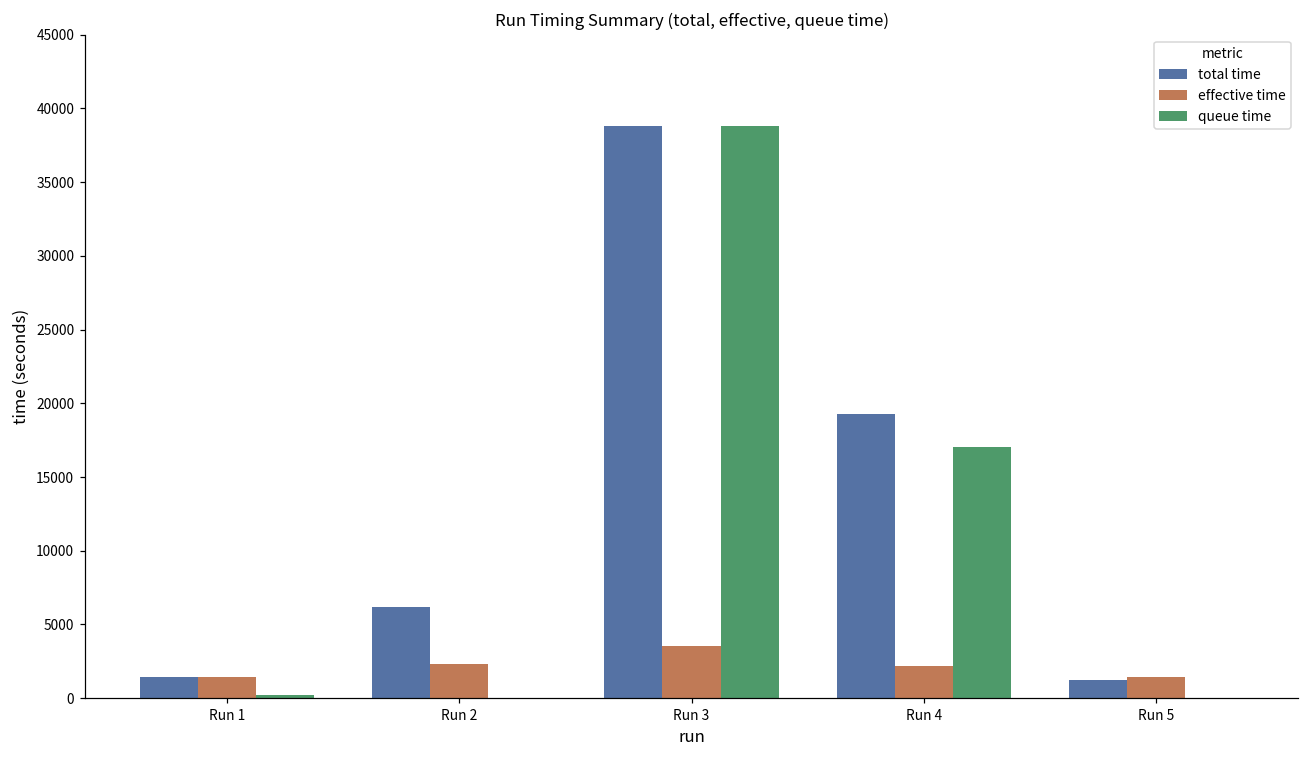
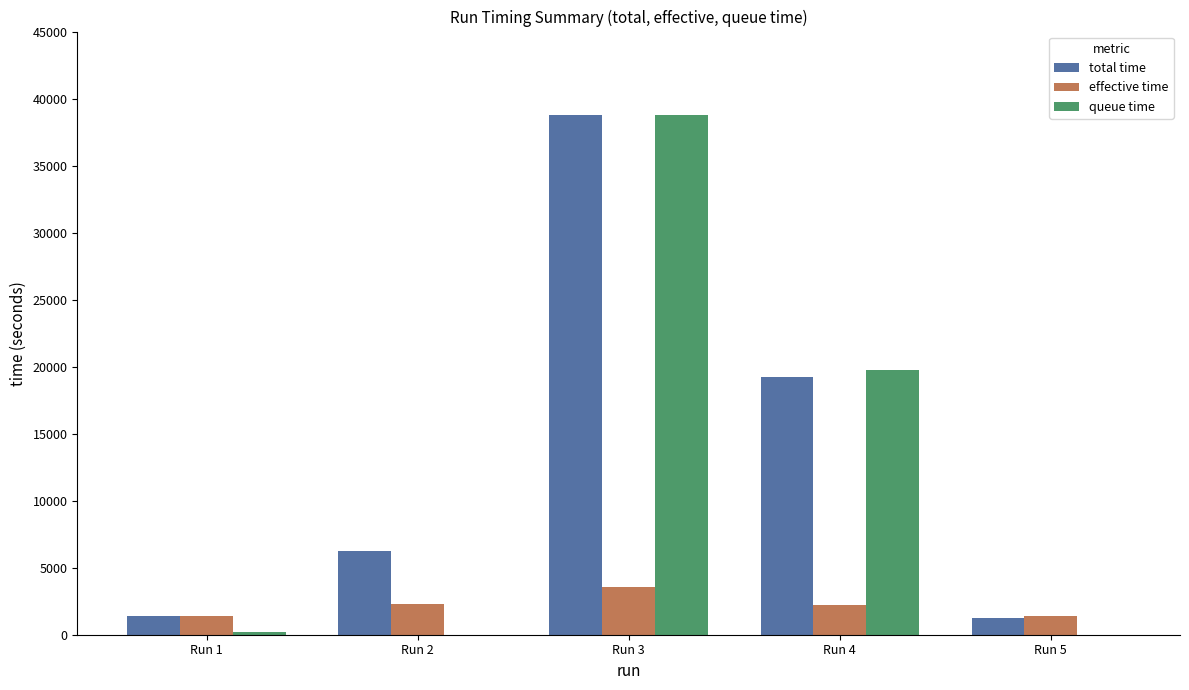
queue time, Run 4: 17100 -> 19800
